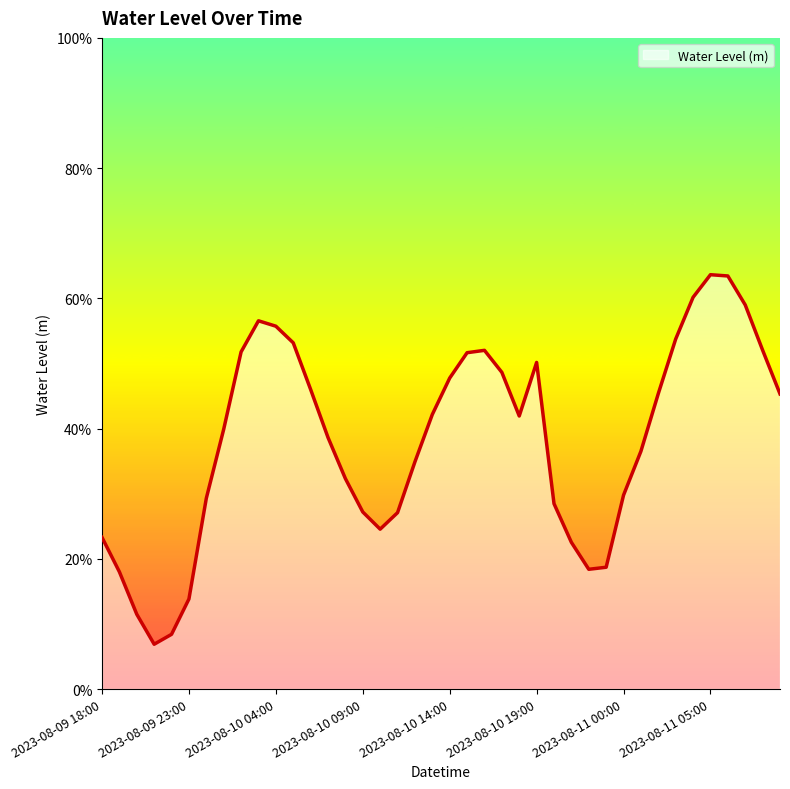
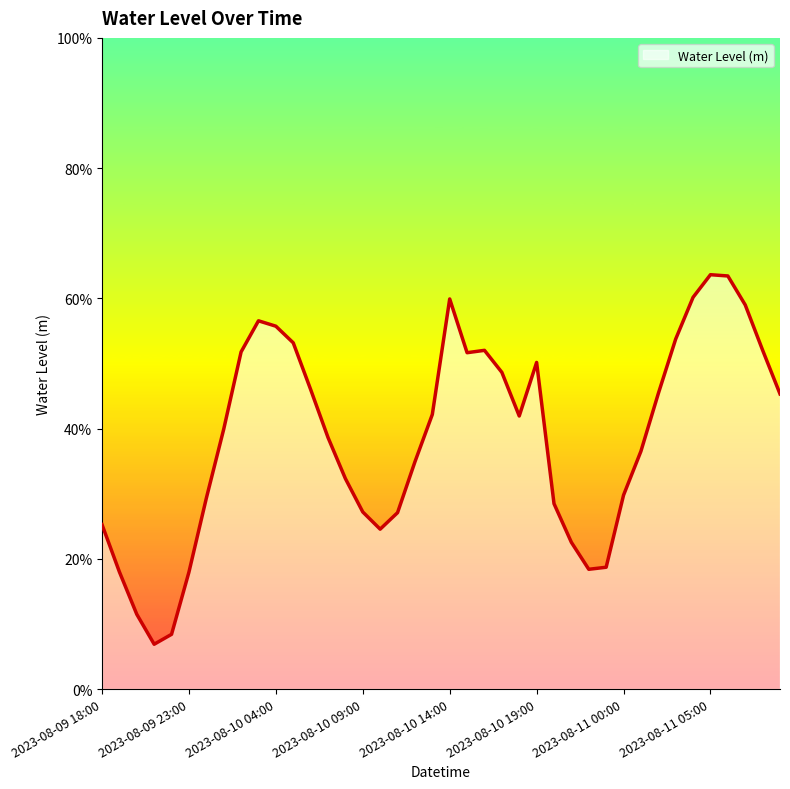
2023-08-09 18:00: 23% -> 25%
2023-08-09 23:00: 14% -> 18%
2023-08-10 14:00: 48% -> 60%
